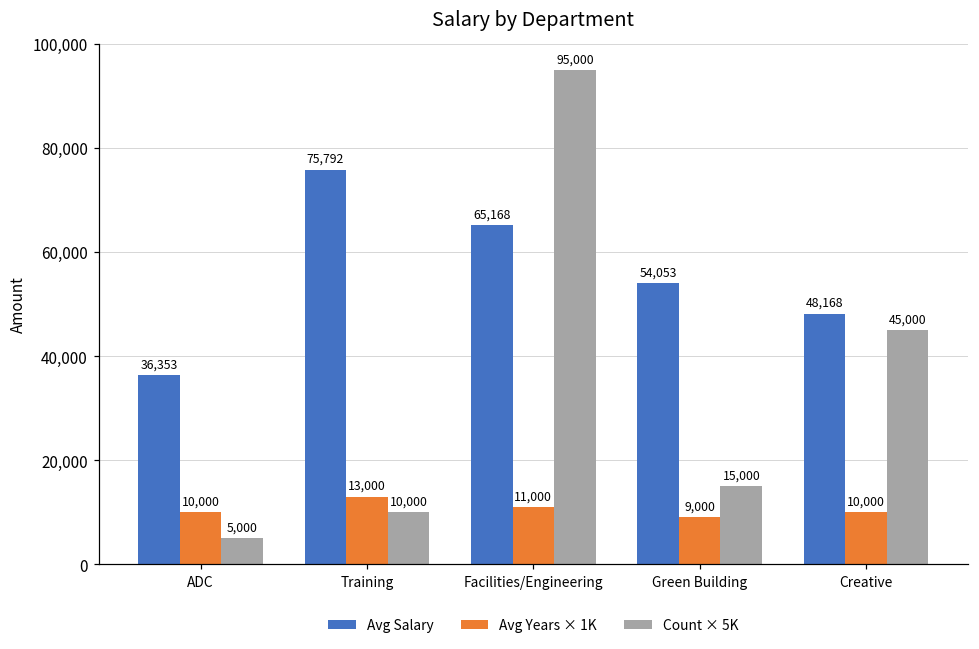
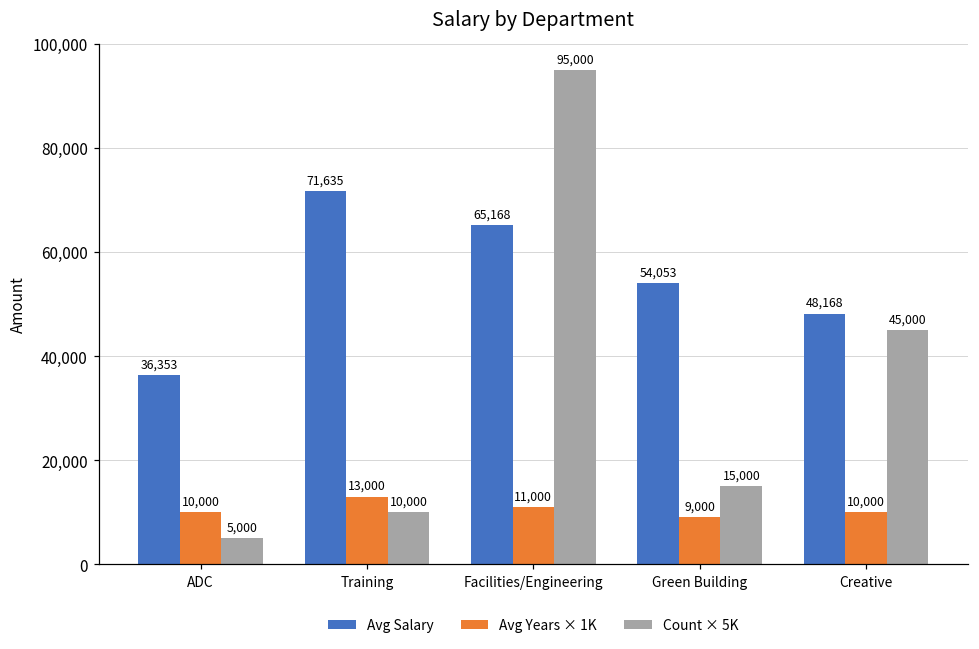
Avg Salary, Training: 75,792 -> 71,635
